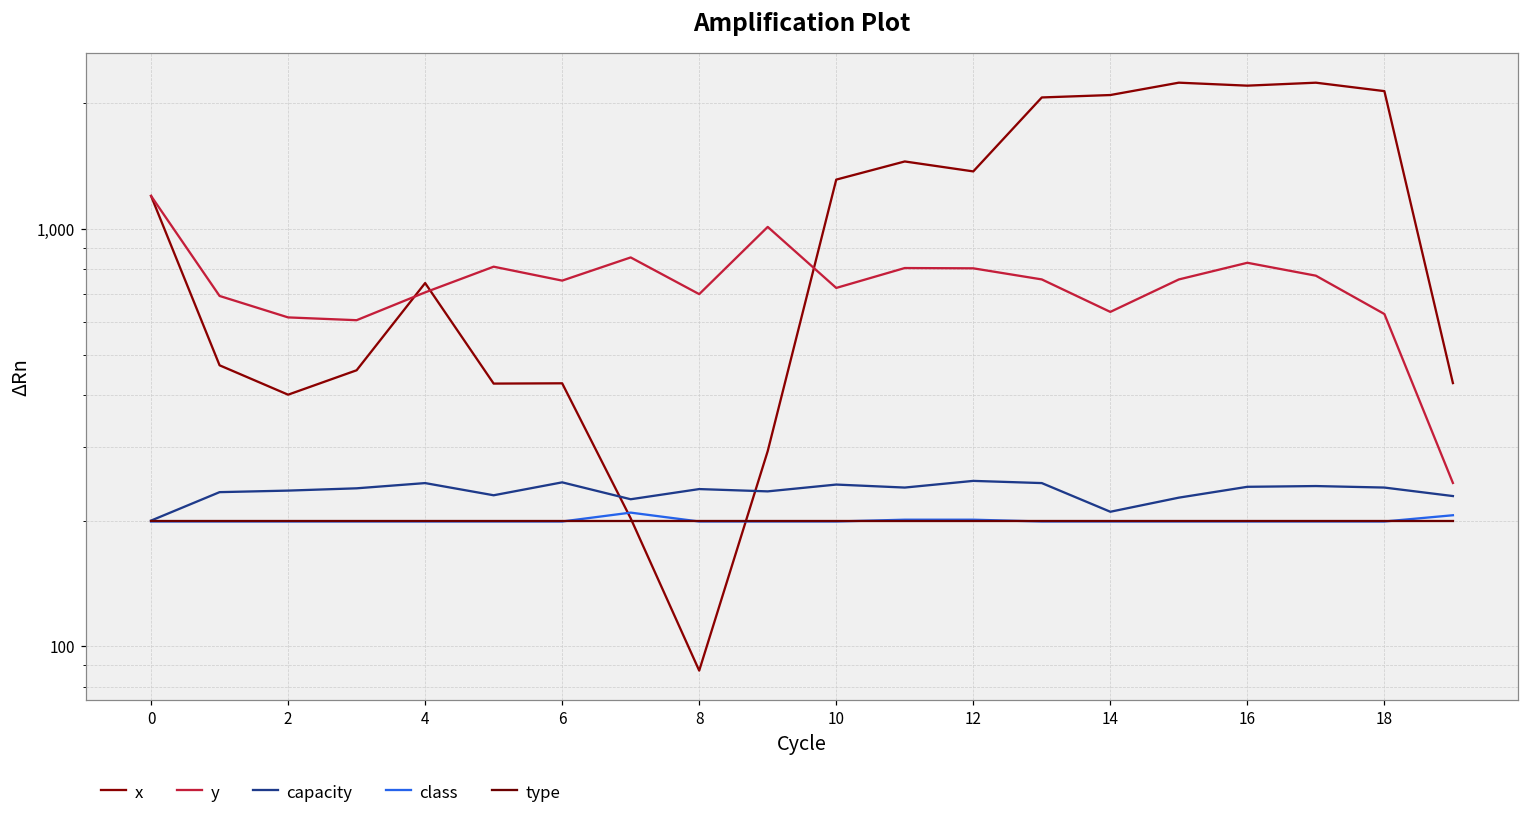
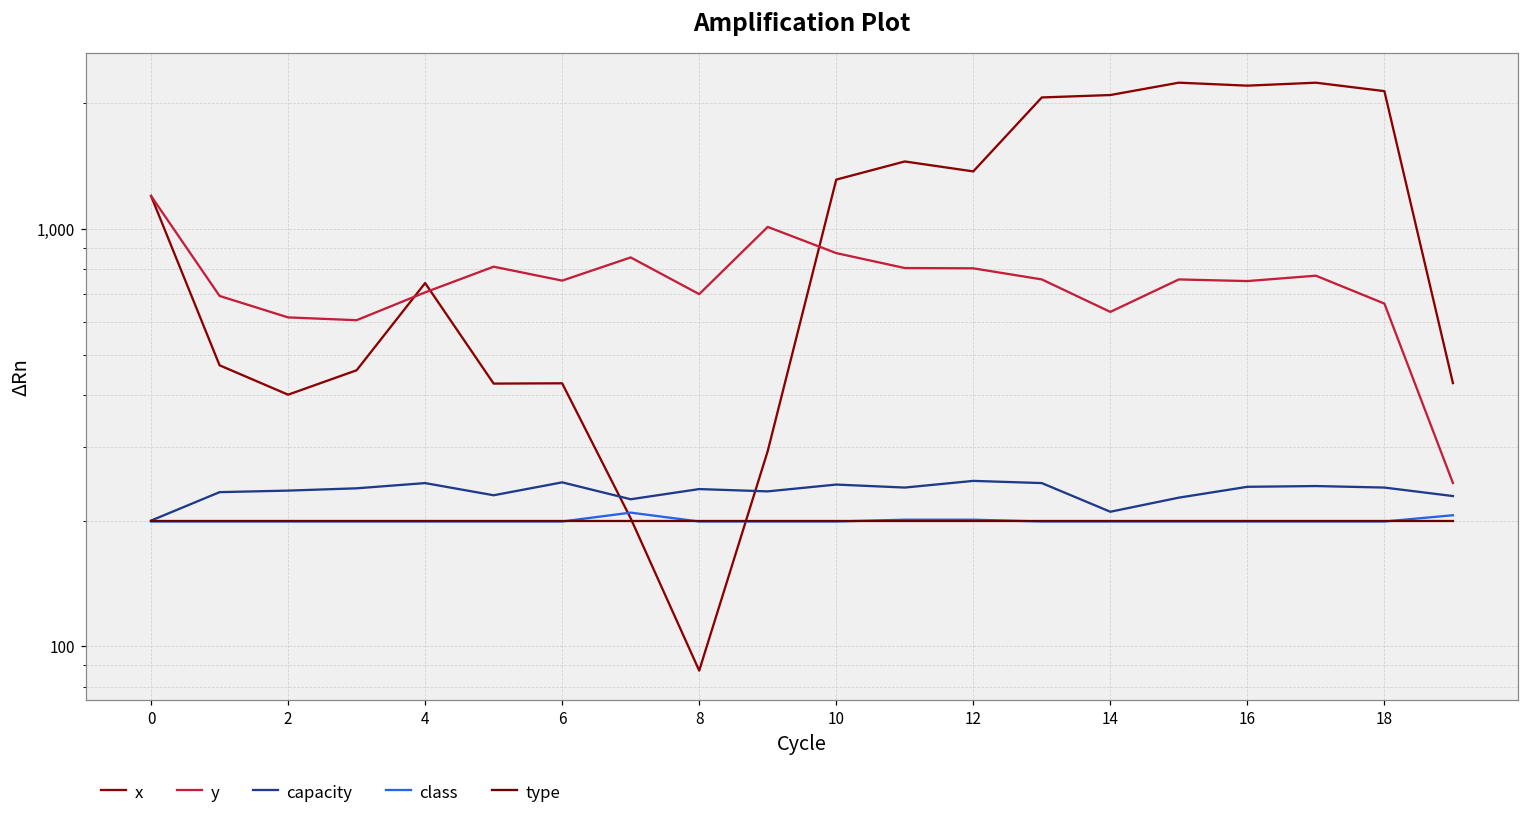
y, 10: 720 -> 880
y, 16: 830 -> 750
y, 18: 630 -> 660
